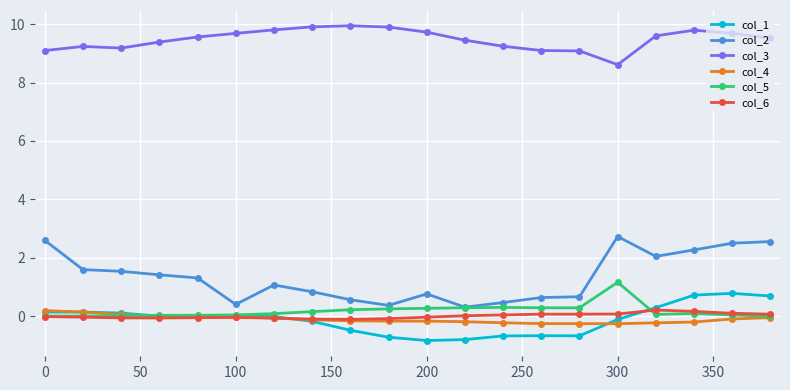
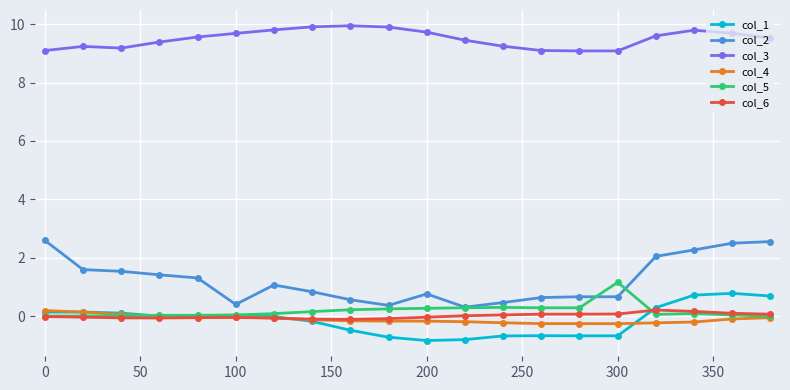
col_1, 300: -0.1 -> -0.7
col_2, 300: 2.7 -> 0.7
col_3, 300: 8.6 -> 9.1
